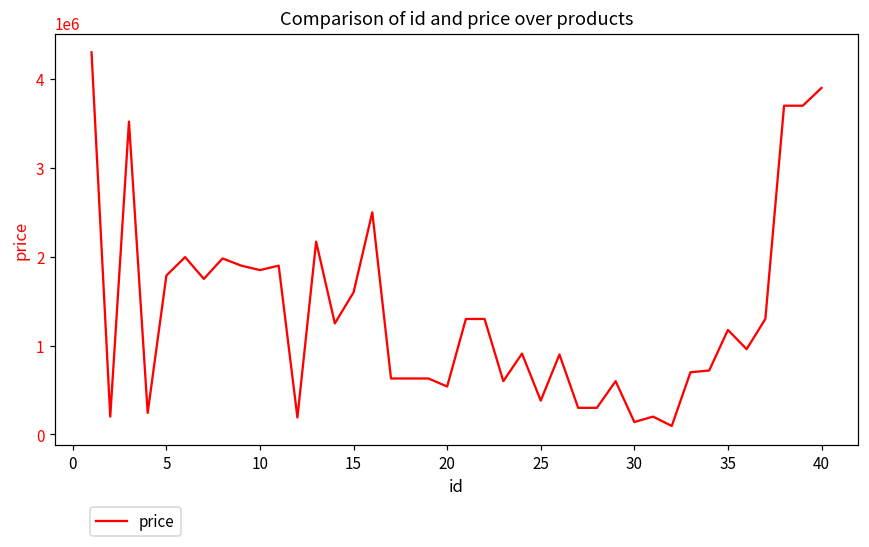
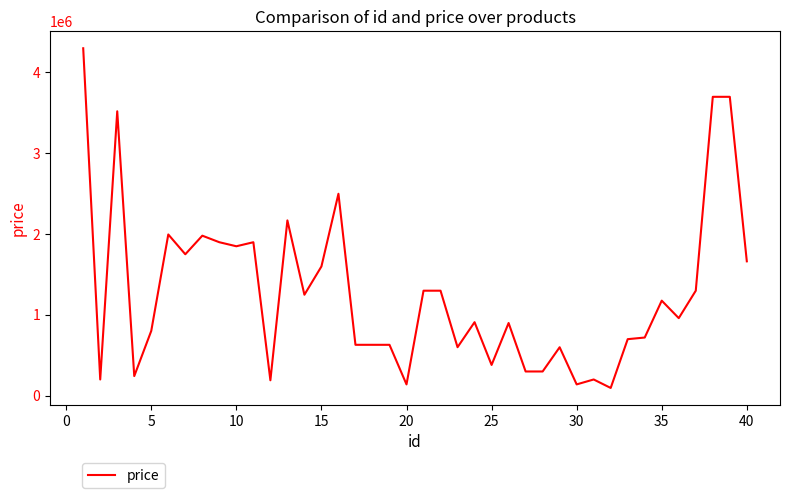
5: 1800000 -> 800000
20: 500000 -> 100000
40: 3900000 -> 1700000
